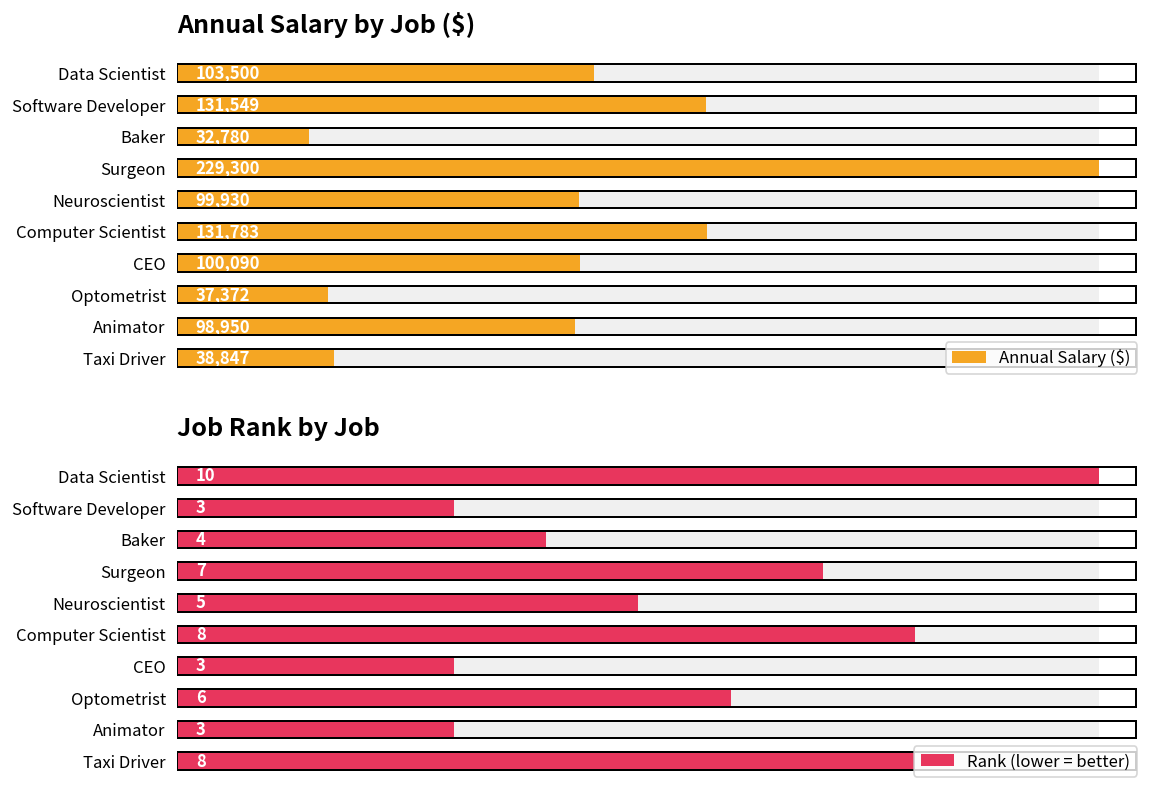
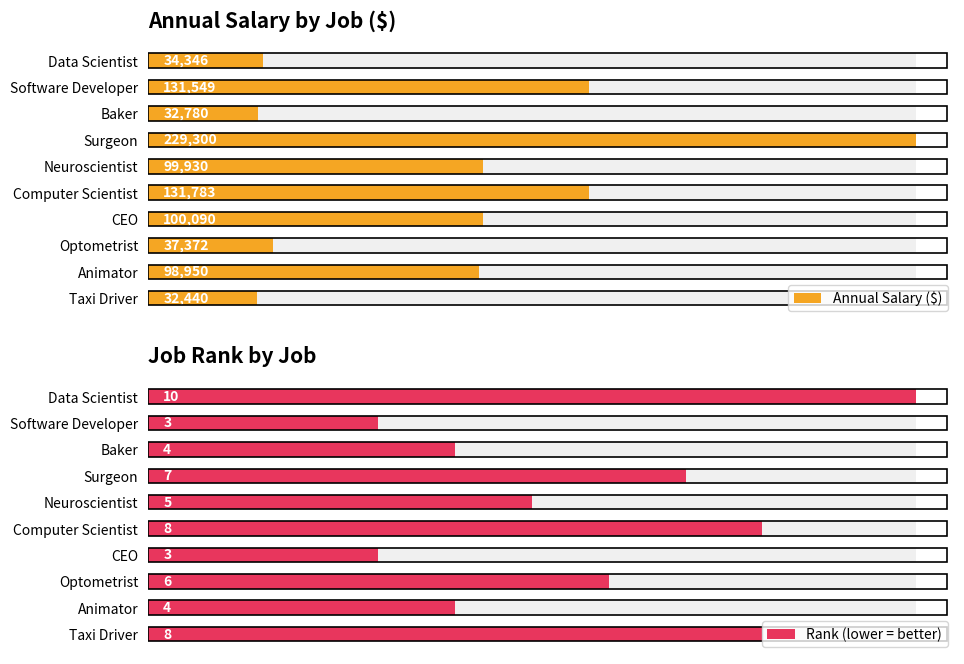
Annual Salary by Job ($), Annual Salary ($), Data Scientist: 103,500 -> 34,346
Annual Salary by Job ($), Annual Salary ($), Taxi Driver: 38,847 -> 32,440
Job Rank by Job, Rank (lower = better), Animator: 3 -> 4
